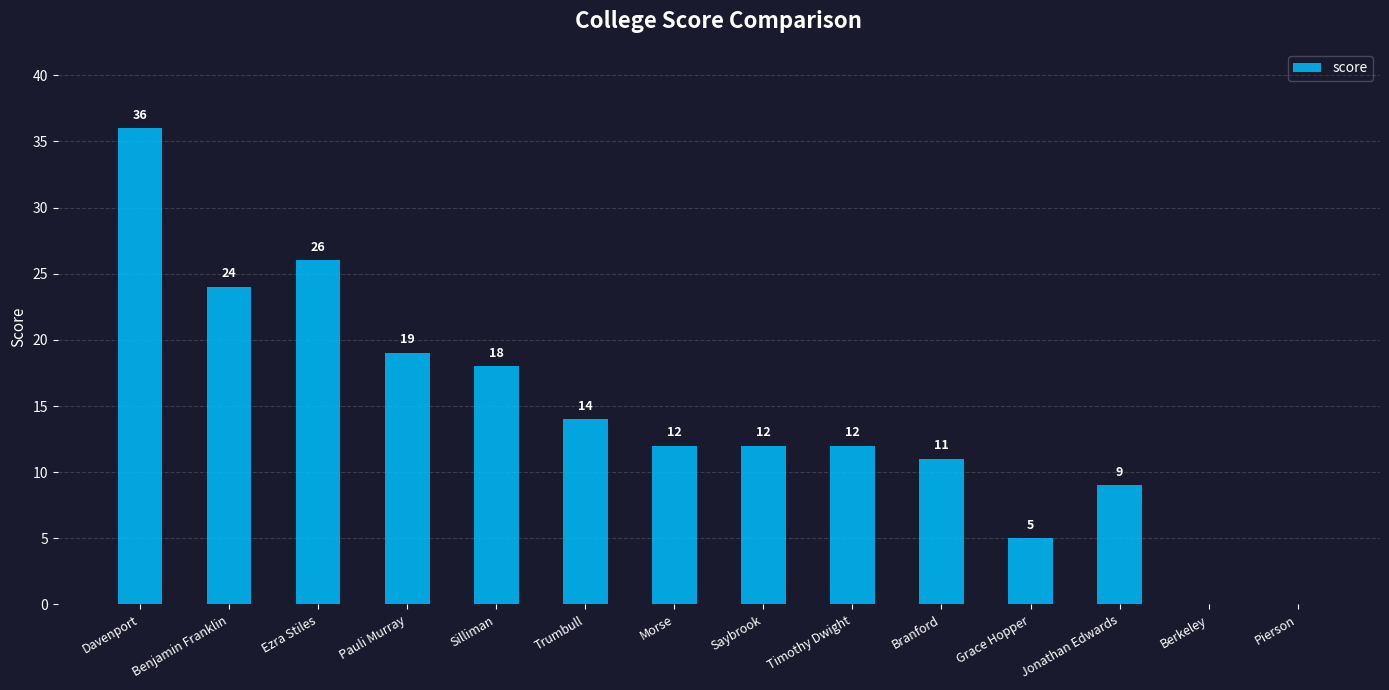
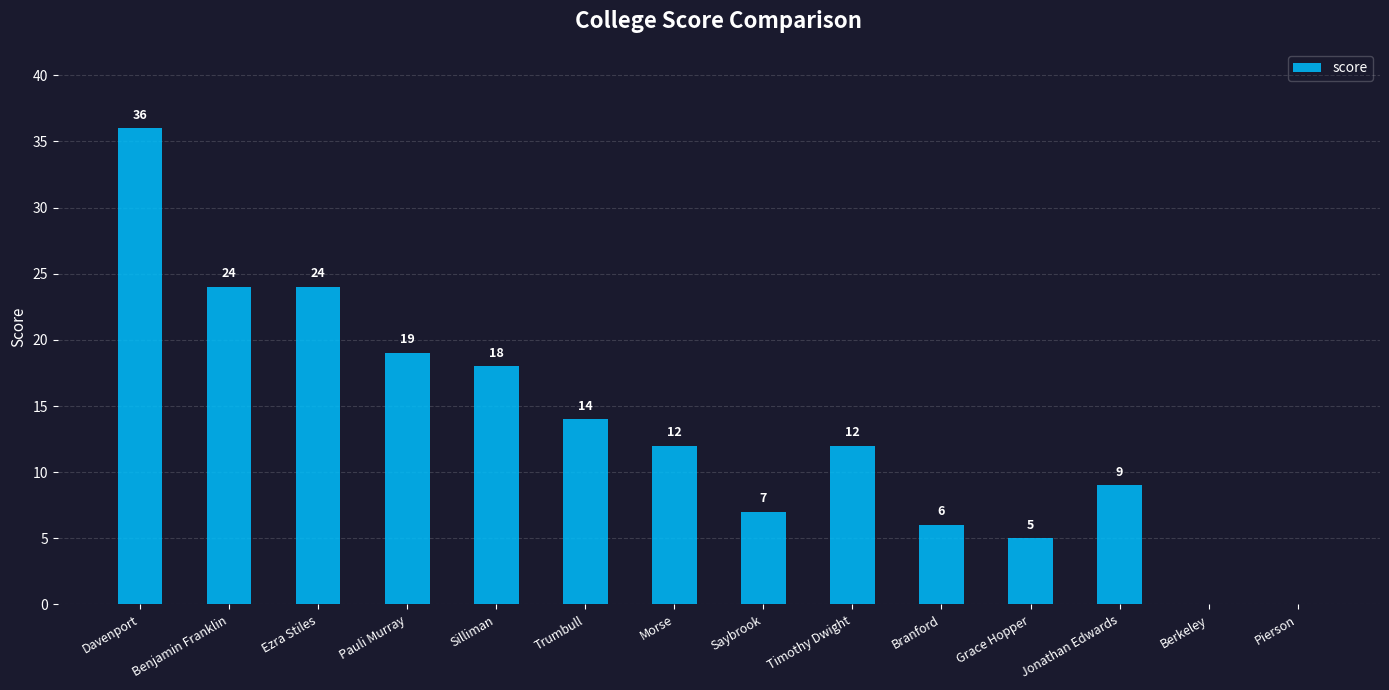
Ezra Stiles: 26 -> 24
Saybrook: 12 -> 7
Branford: 11 -> 6
